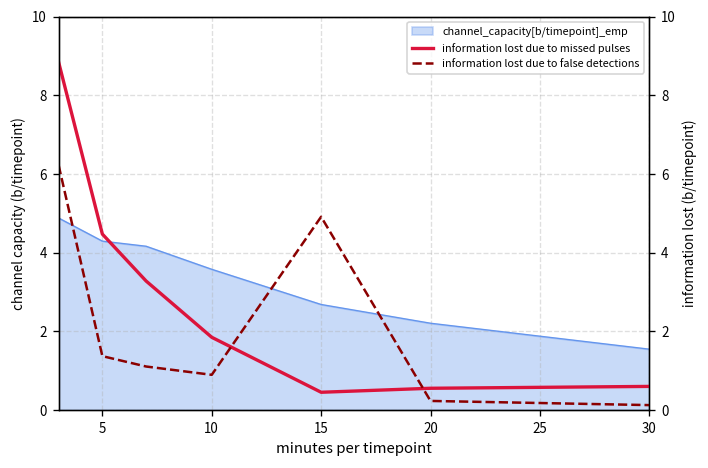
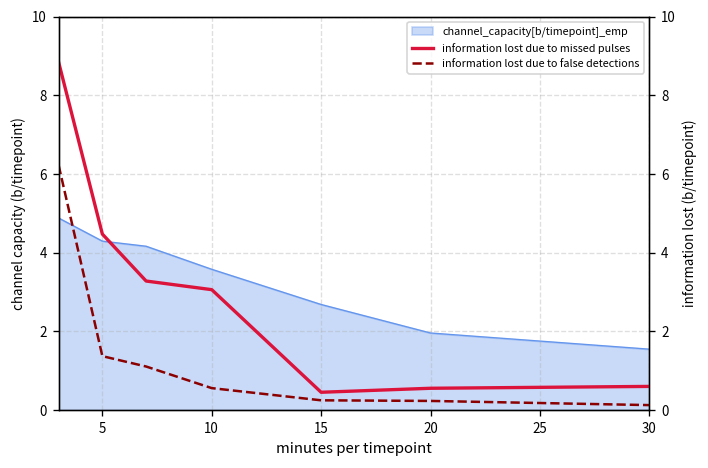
channel_capacity[b/timepoint]_emp, 20: 2.2 -> 2.0
information lost due to missed pulses, 10: 1.9 -> 3.1
information lost due to false detections, 10: 0.9 -> 0.6
information lost due to false detections, 15: 4.9 -> 0.2
